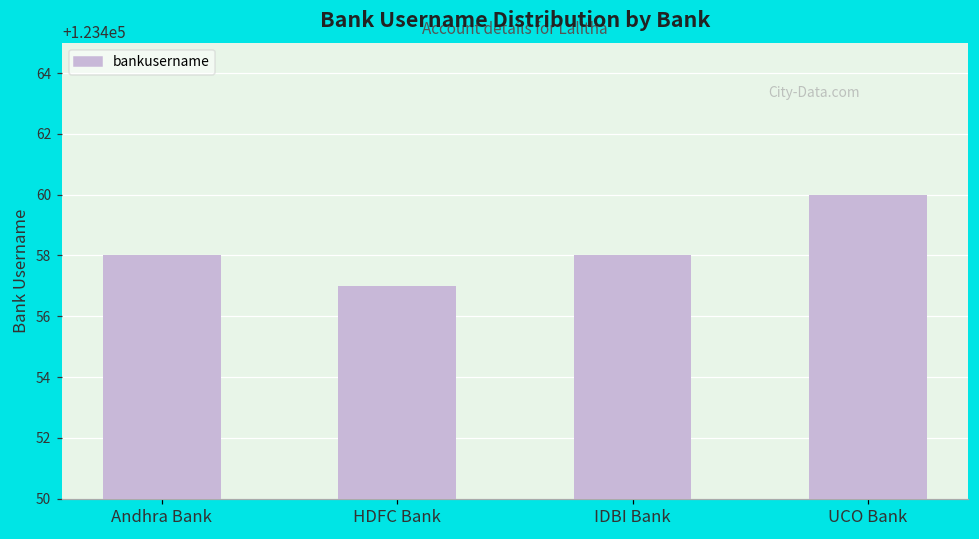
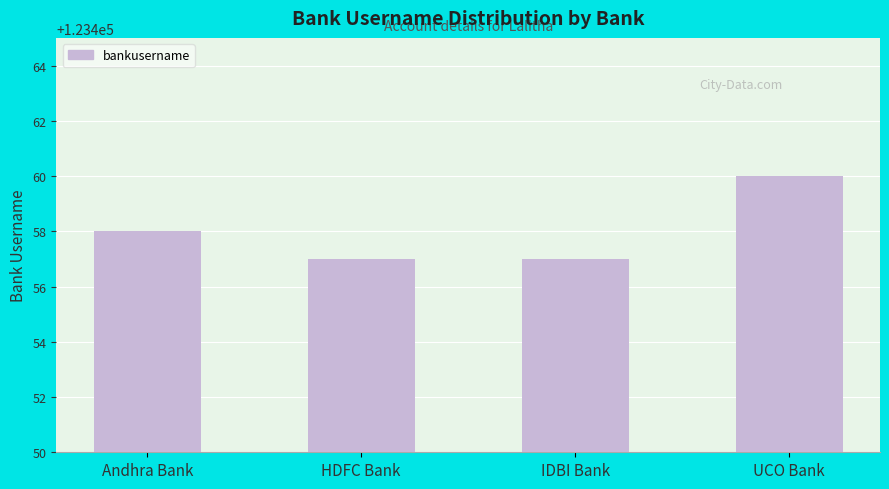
IDBI Bank: 123458 -> 123457
